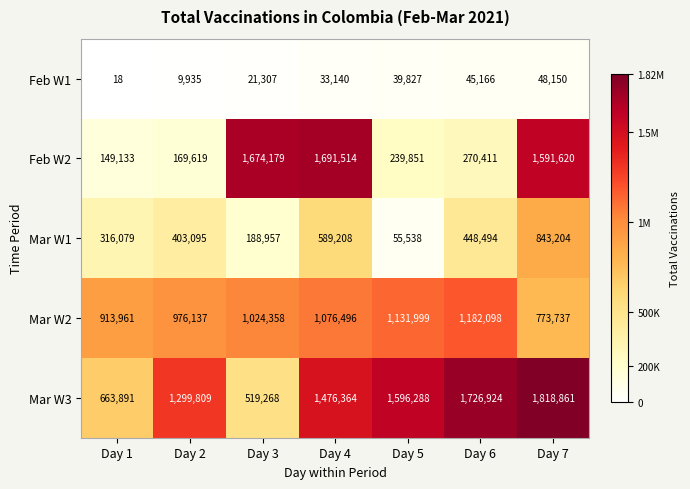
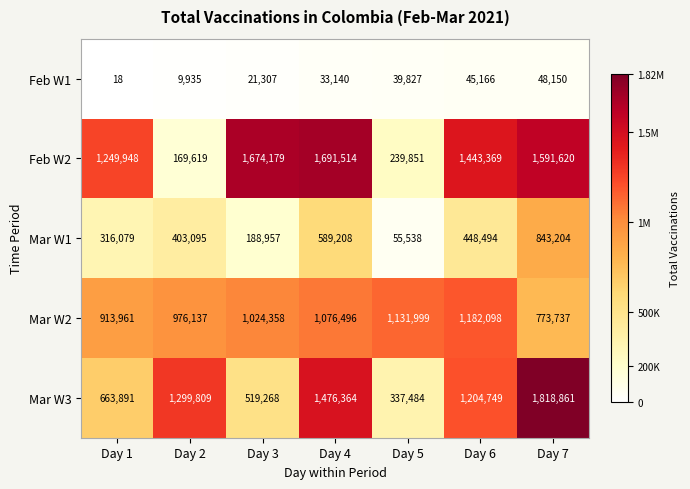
Feb W2, Day 1: 149,133 -> 1,249,948
Feb W2, Day 6: 270,411 -> 1,443,369
Mar W3, Day 5: 1,596,288 -> 337,484
Mar W3, Day 6: 1,726,924 -> 1,204,749
